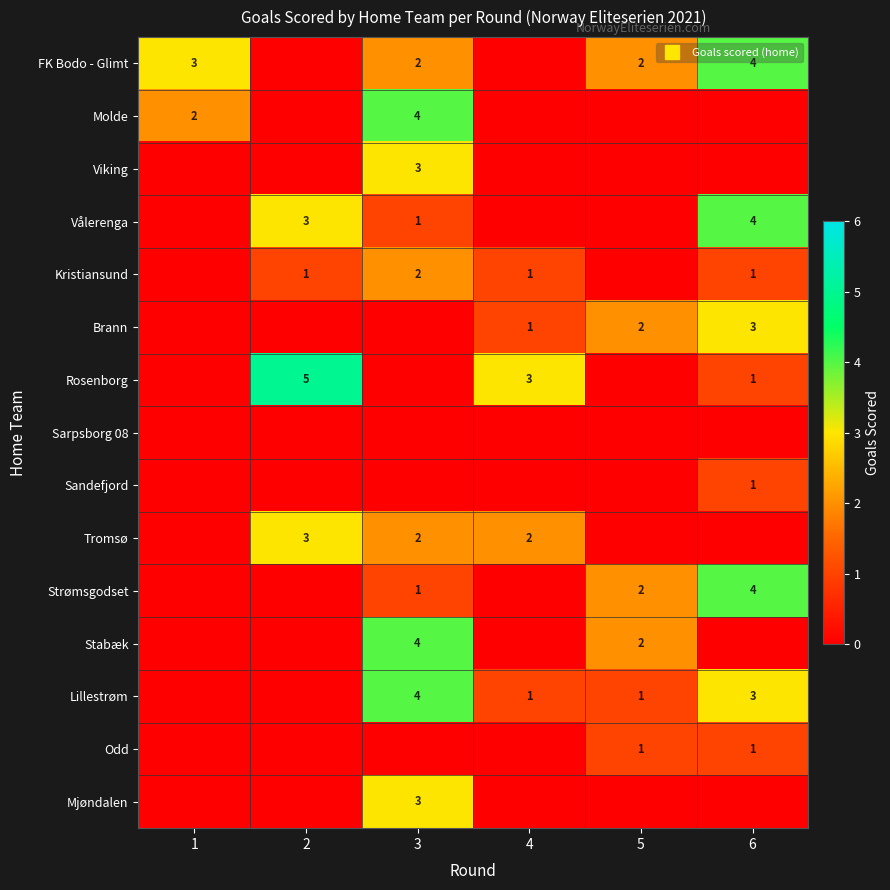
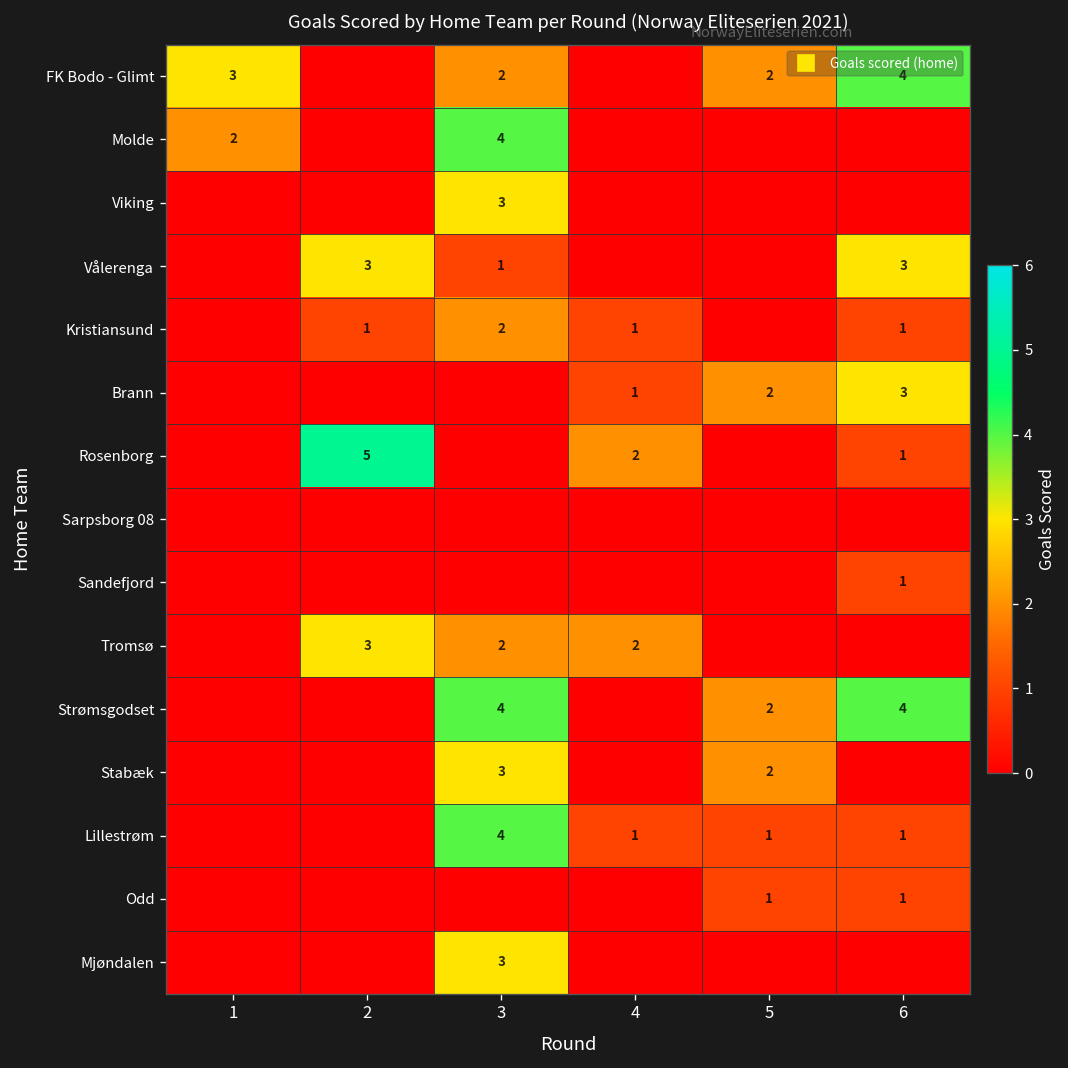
Vålerenga, 6: 4 -> 3
Rosenborg, 4: 3 -> 2
Strømsgodset, 3: 1 -> 4
Stabæk, 3: 4 -> 3
Lillestrøm, 6: 3 -> 1
